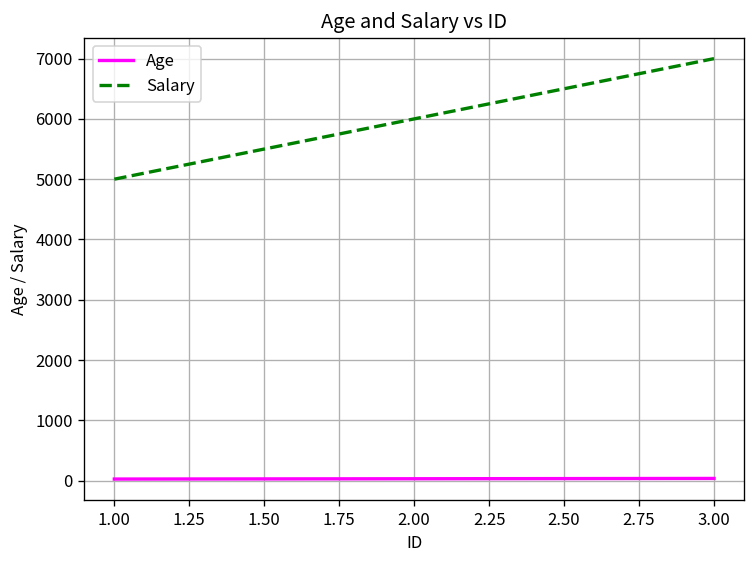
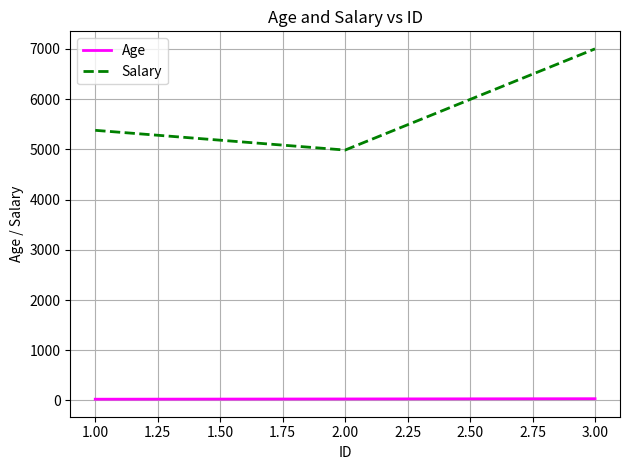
Salary, 1.00: 5000 -> 5400
Salary, 2.00: 6000 -> 5000
